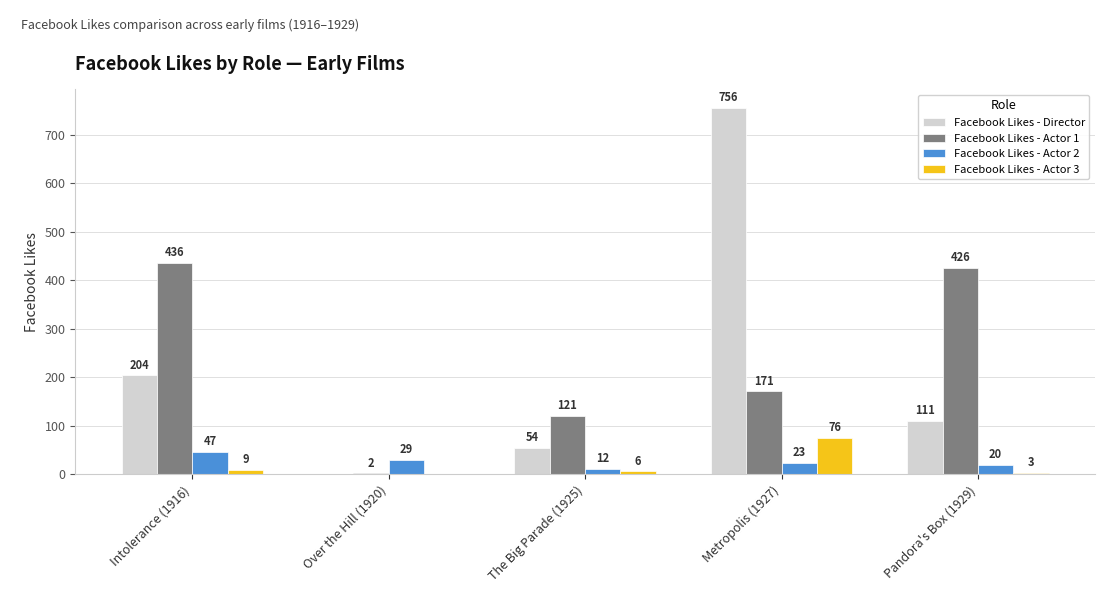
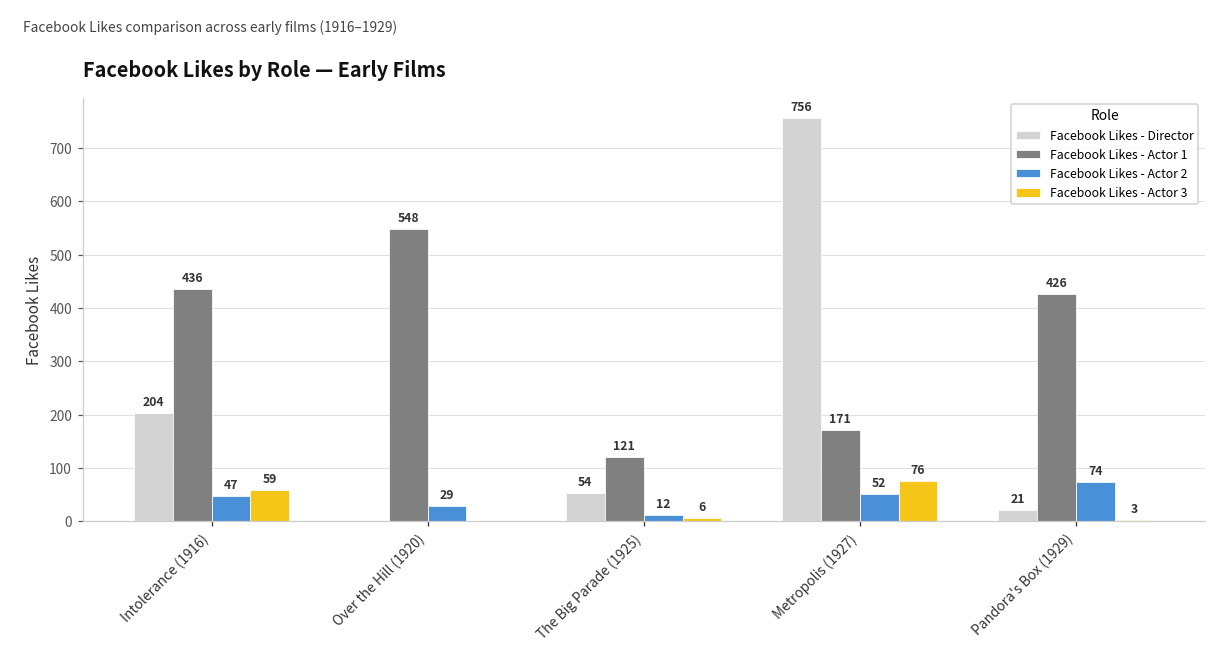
Facebook Likes - Actor 3, Intolerance (1916): 9 -> 59
Facebook Likes - Actor 1, Over the Hill (1920): 2 -> 548
Facebook Likes - Actor 2, Metropolis (1927): 23 -> 52
Facebook Likes - Director, Pandora's Box (1929): 111 -> 21
Facebook Likes - Actor 2, Pandora's Box (1929): 20 -> 74
